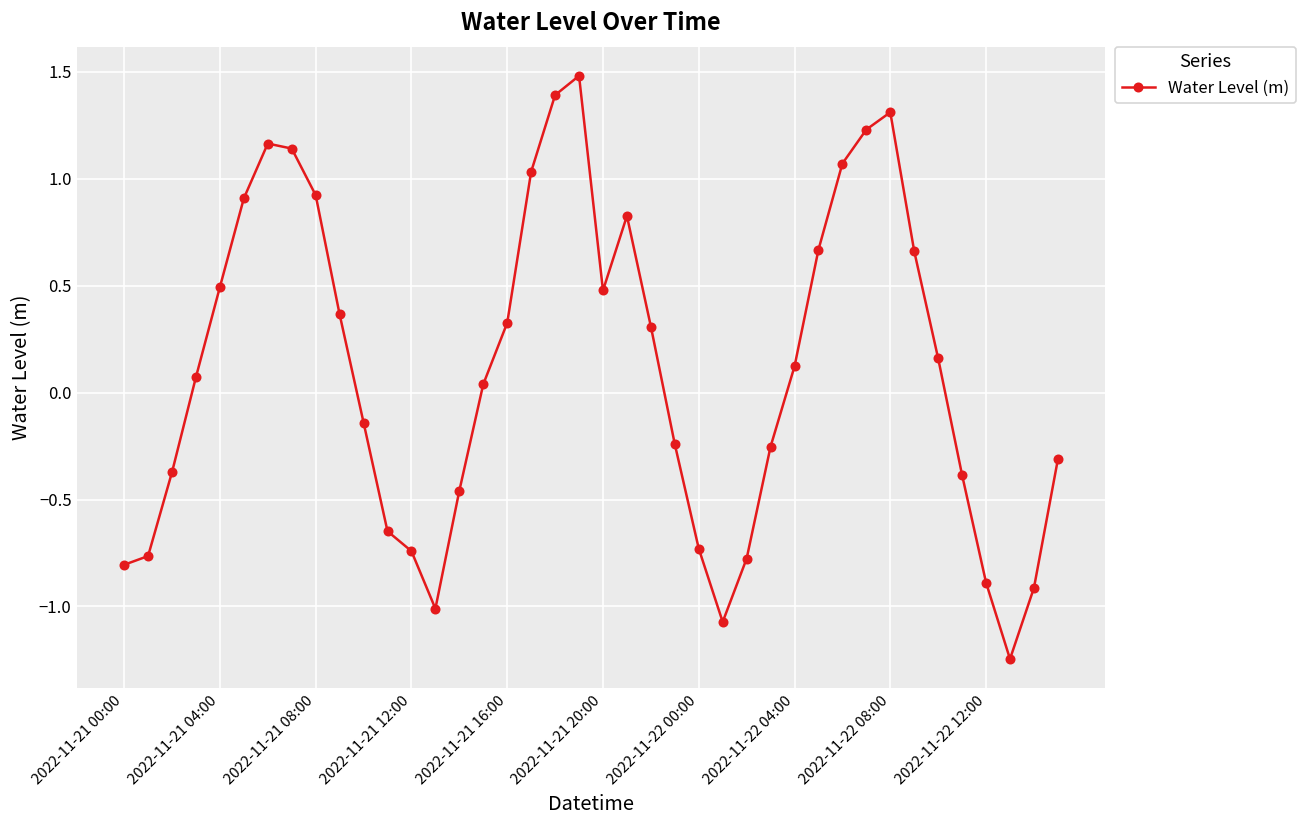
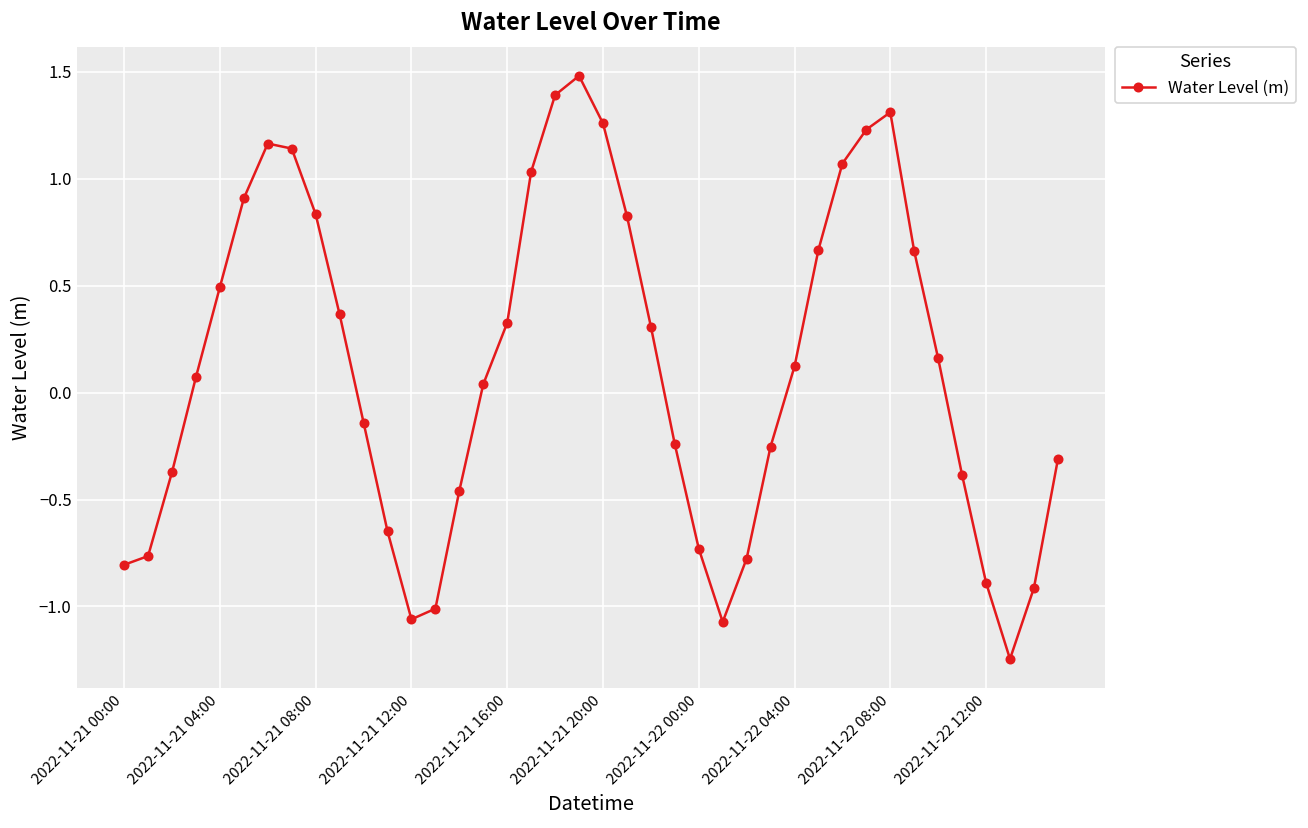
2022-11-21 08:00: 0.92 -> 0.83
2022-11-21 12:00: -0.74 -> -1.06
2022-11-21 20:00: 0.48 -> 1.26
